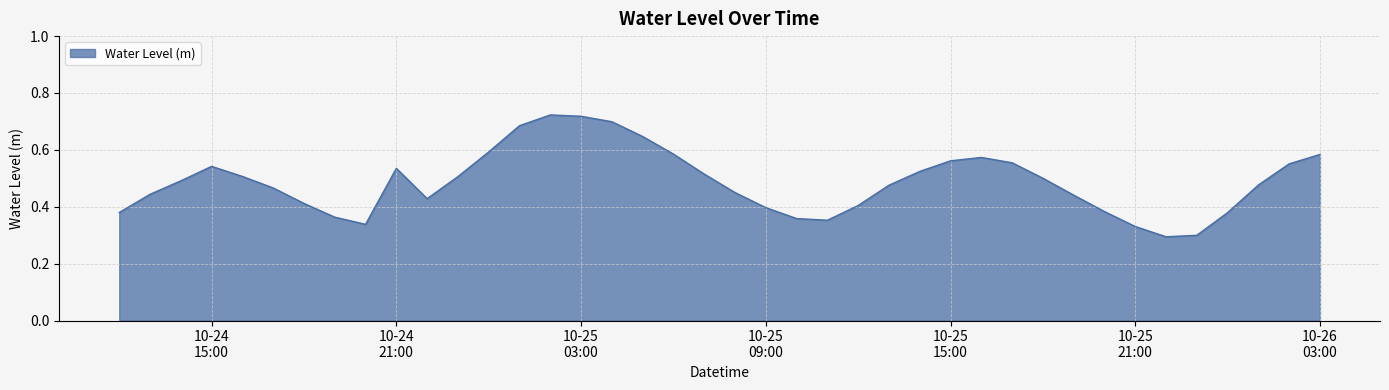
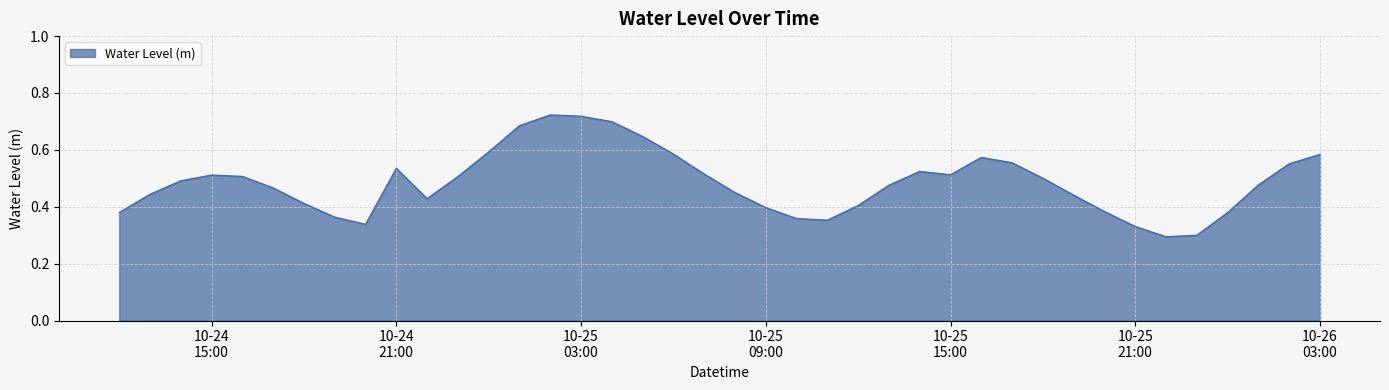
10-24 15:00: 0.54 -> 0.51
10-25 15:00: 0.56 -> 0.51
